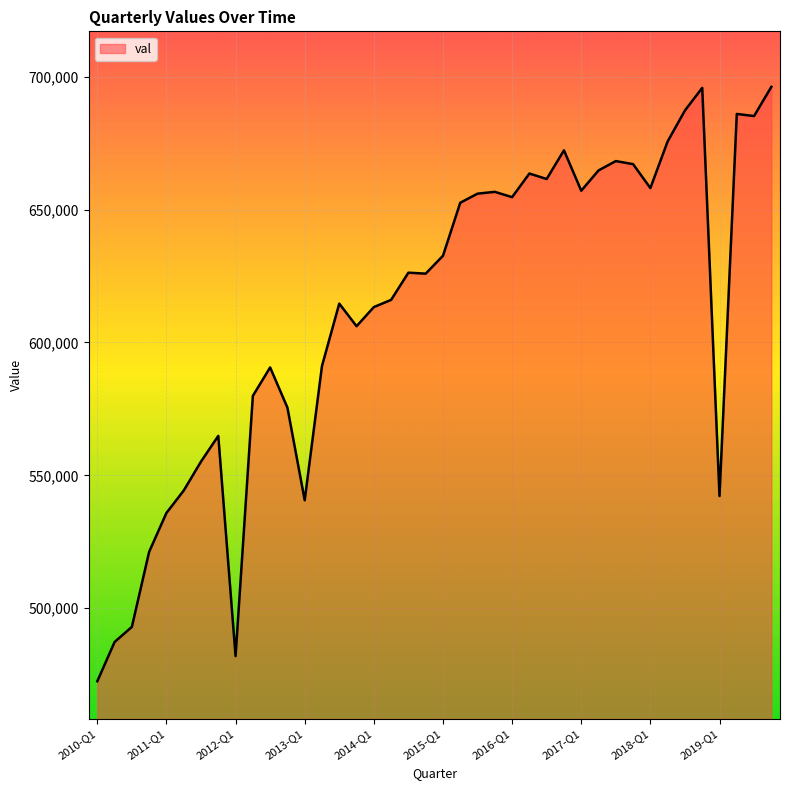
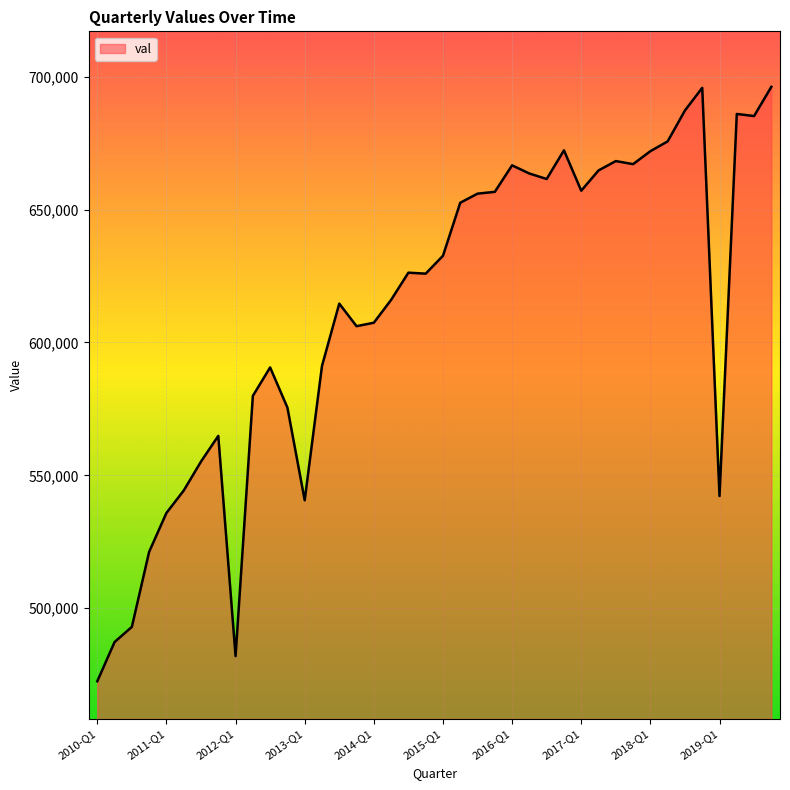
2014-Q1: 613,000 -> 607,000
2016-Q1: 655,000 -> 667,000
2018-Q1: 658,000 -> 672,000
